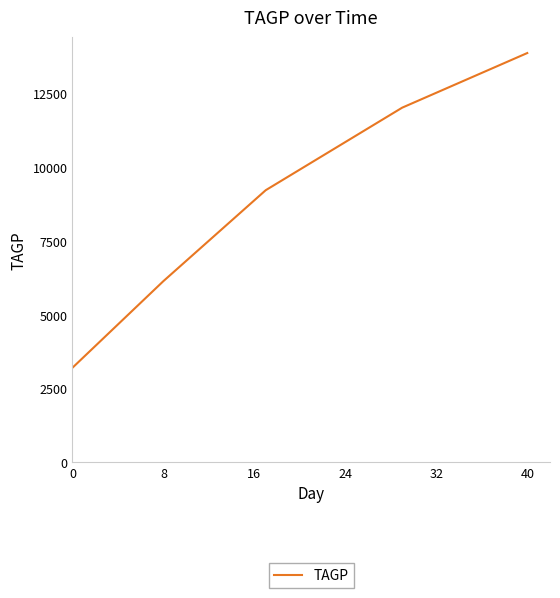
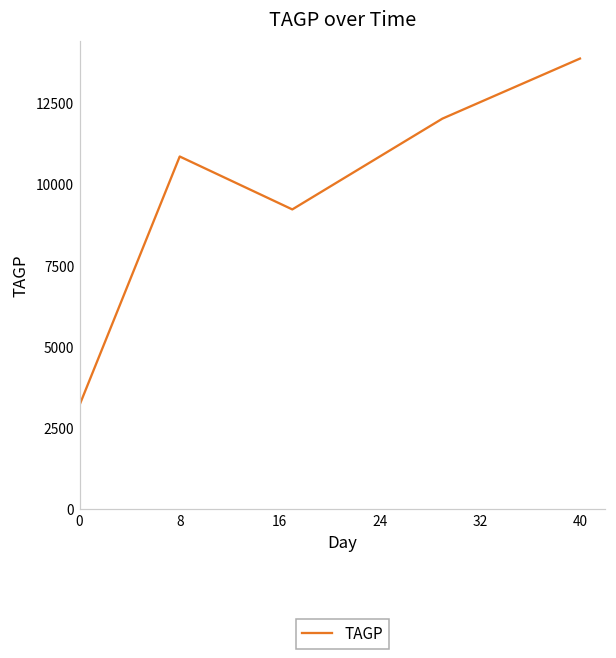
8: 6100 -> 10900
